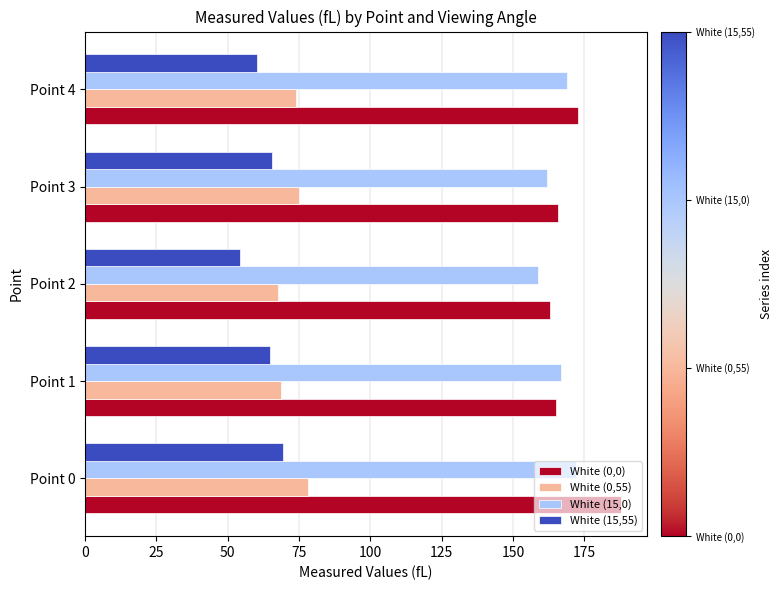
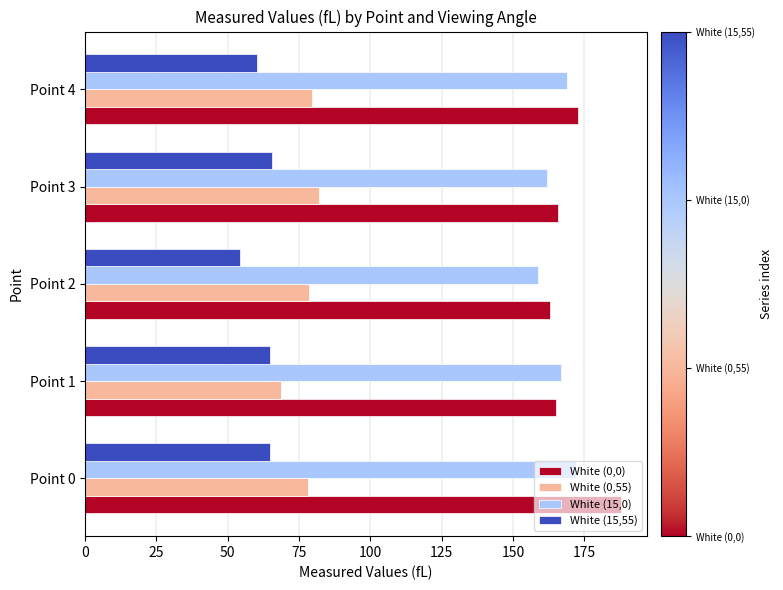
White (0,55), Point 4: 74 -> 80
White (0,55), Point 3: 75 -> 82
White (0,55), Point 2: 68 -> 78
White (15,55), Point 0: 70 -> 65
